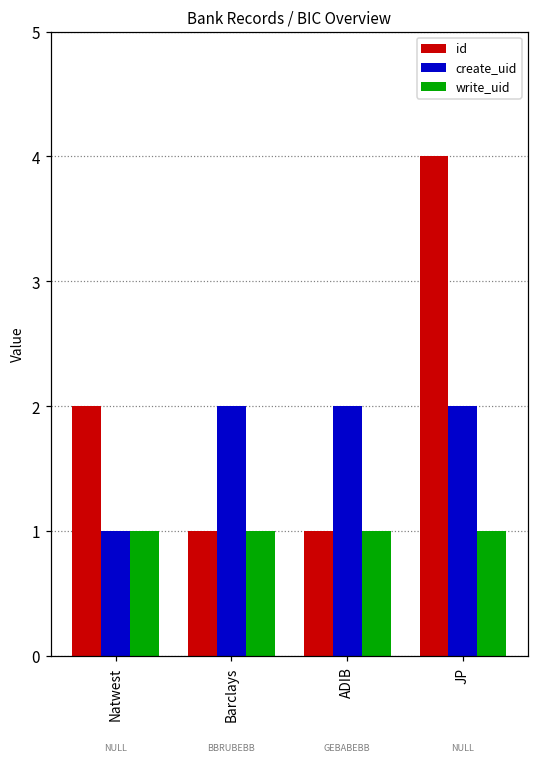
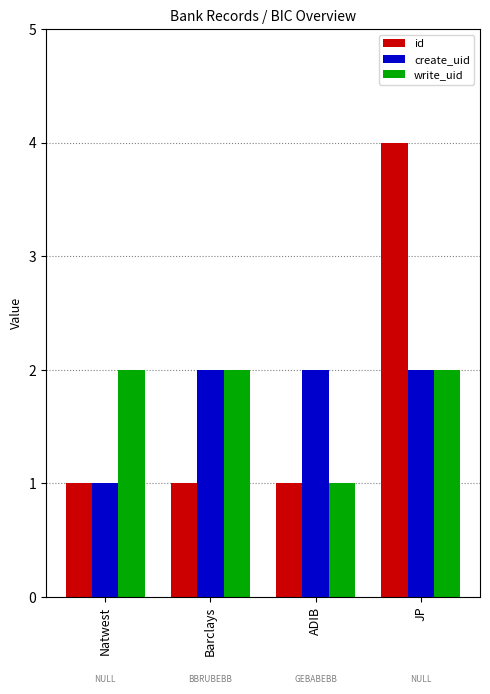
id, Natwest: 2 -> 1
write_uid, Natwest: 1 -> 2
write_uid, Barclays: 1 -> 2
write_uid, JP: 1 -> 2
